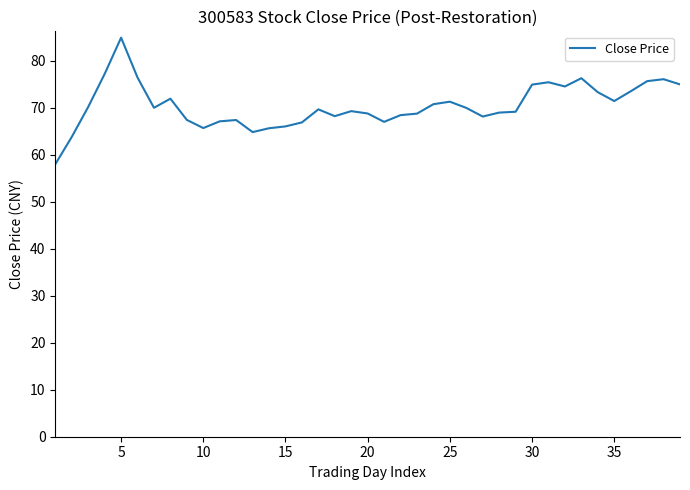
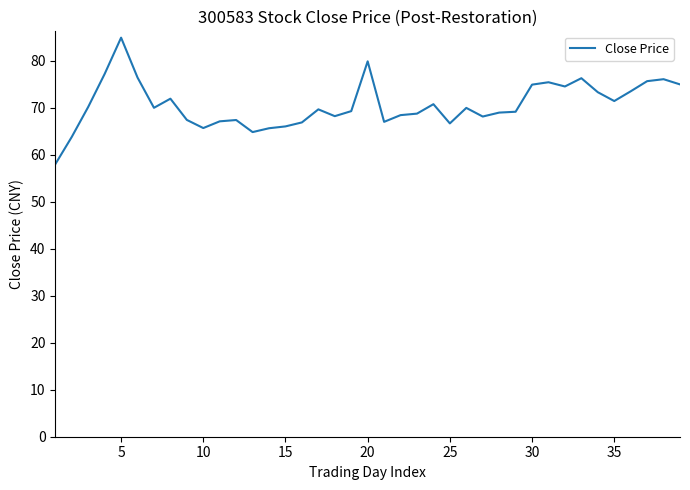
20: 69 -> 80
25: 71 -> 67
